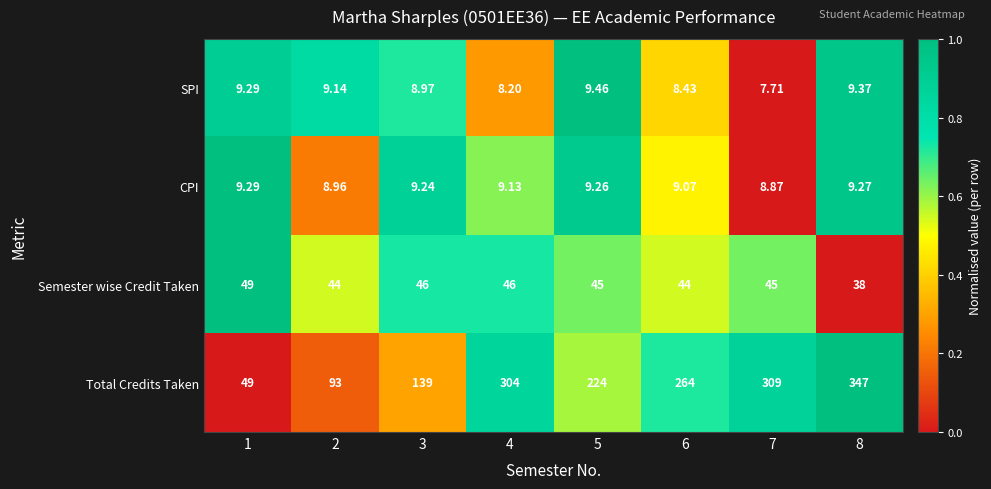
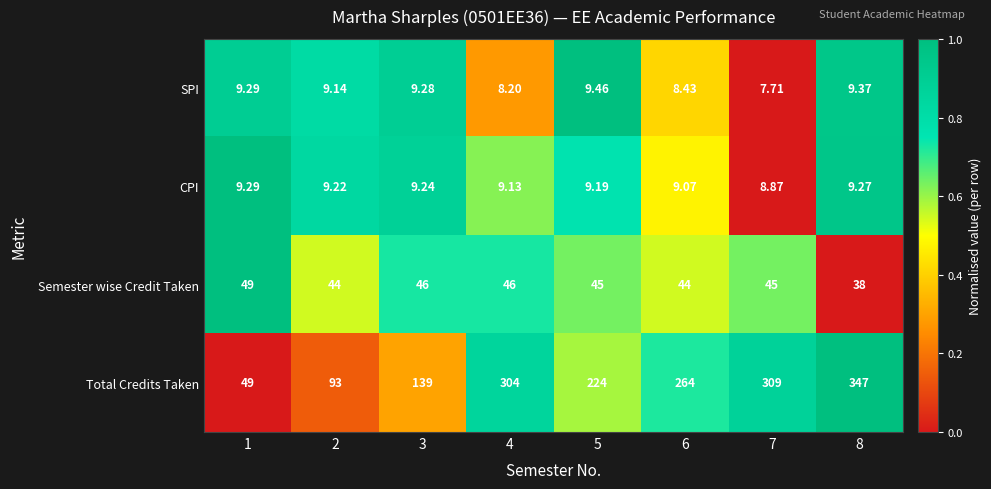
SPI, 3: 8.97 -> 9.28
CPI, 2: 8.96 -> 9.22
CPI, 5: 9.26 -> 9.19
